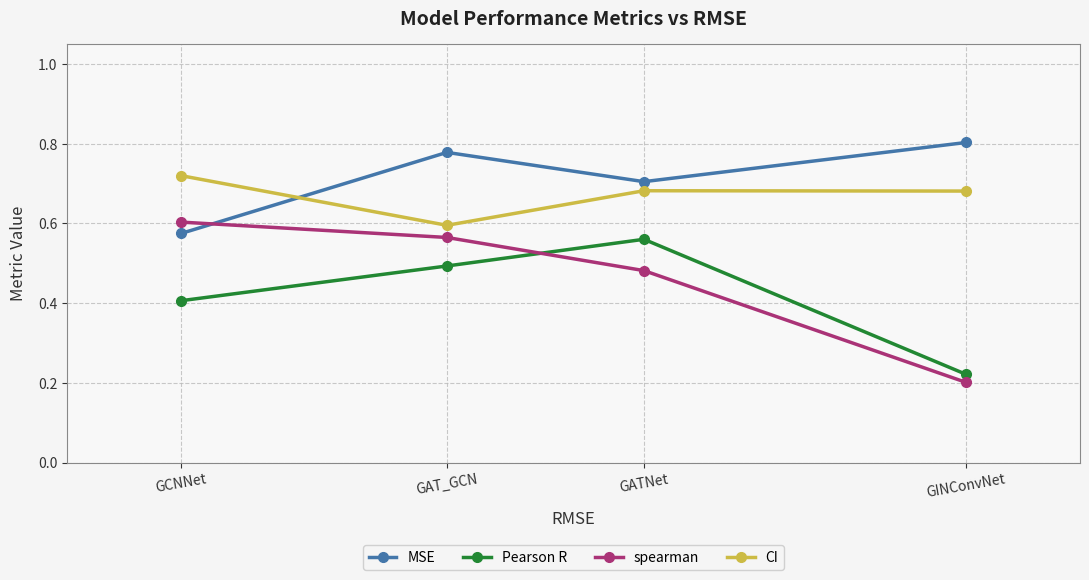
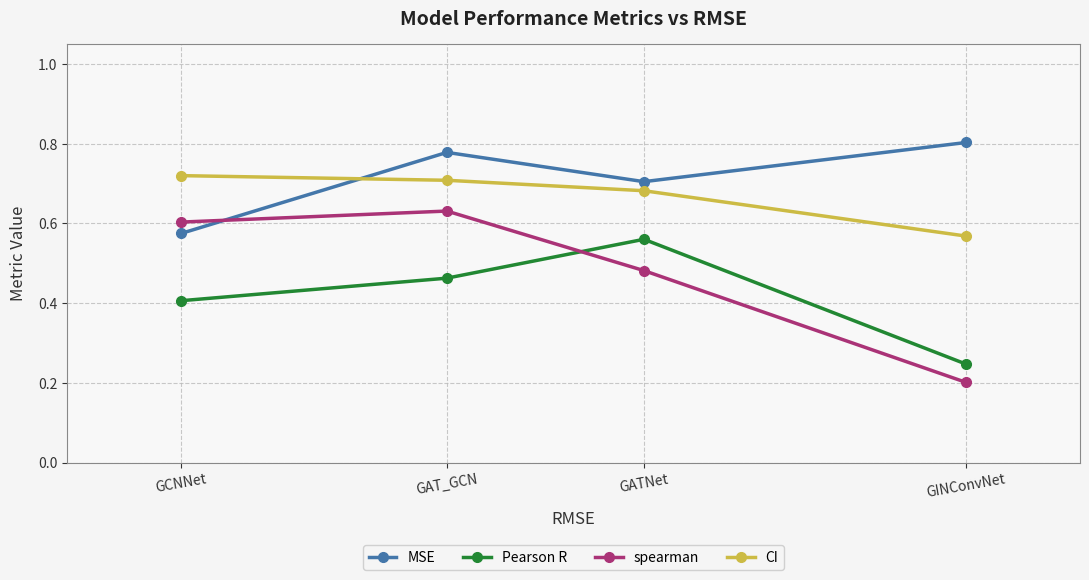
Pearson R, GAT_GCN: 0.49 -> 0.46
spearman, GAT_GCN: 0.56 -> 0.63
CI, GAT_GCN: 0.60 -> 0.71
Pearson R, GINConvNet: 0.22 -> 0.25
CI, GINConvNet: 0.68 -> 0.57
